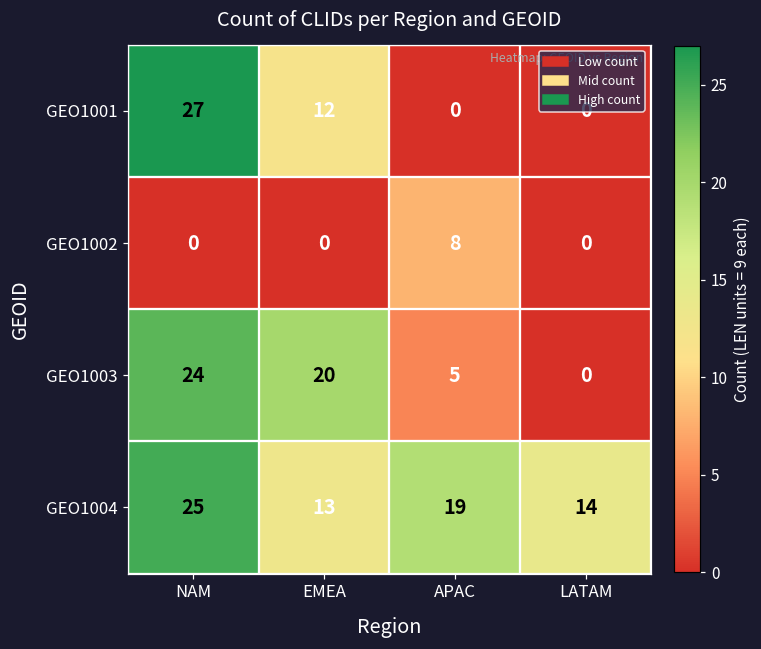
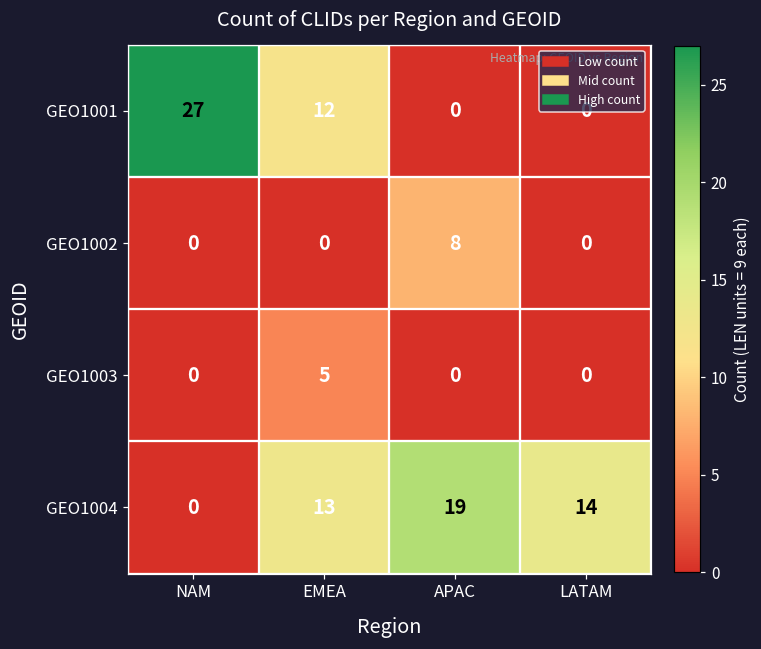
GEO1003, NAM: 24 -> 0
GEO1003, EMEA: 20 -> 5
GEO1003, APAC: 5 -> 0
GEO1004, NAM: 25 -> 0
